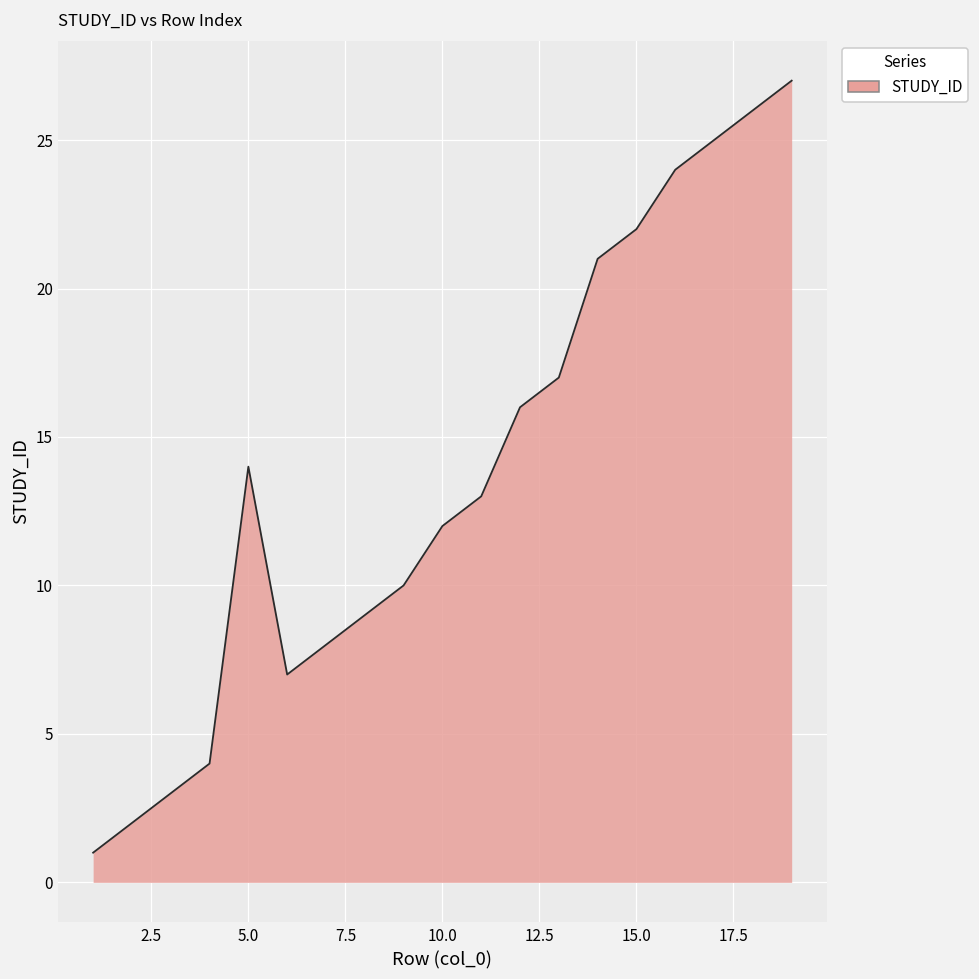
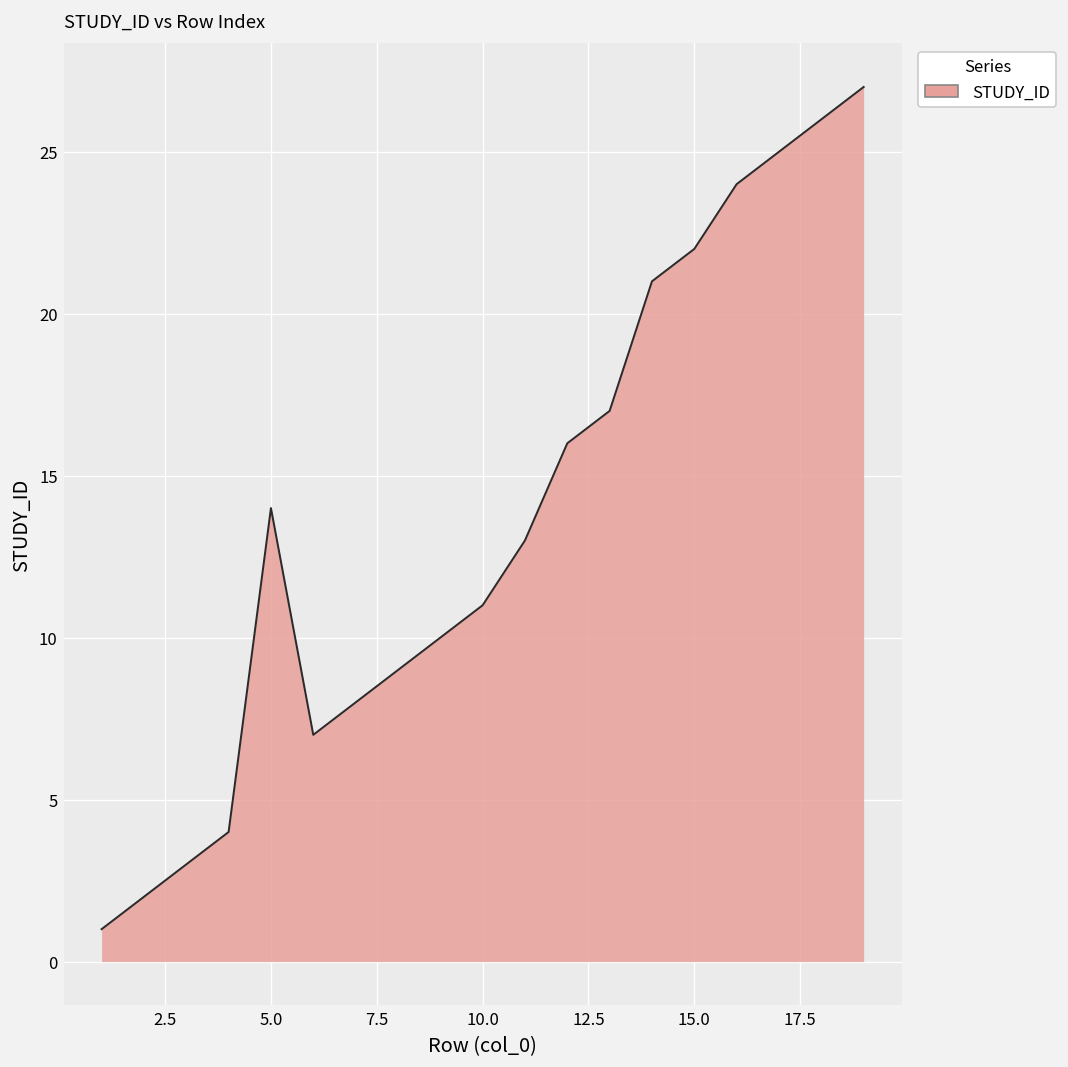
10.0: 12 -> 11
